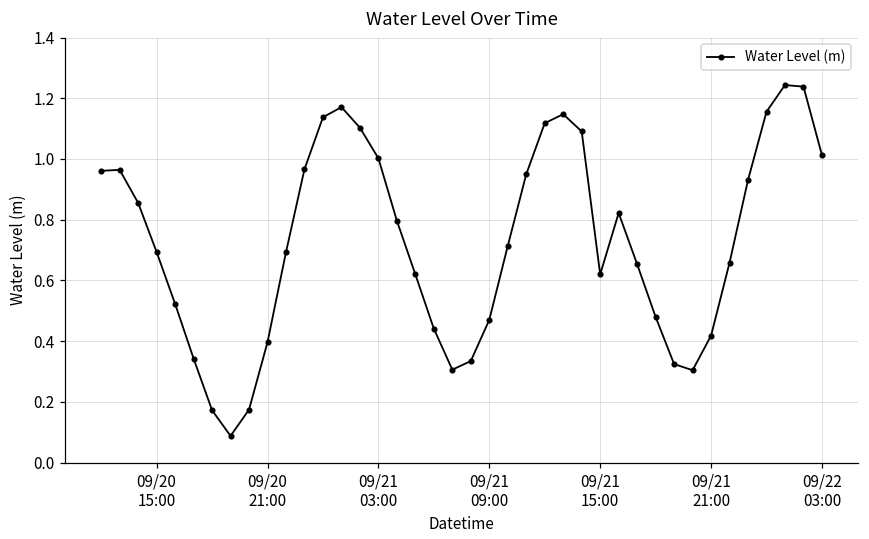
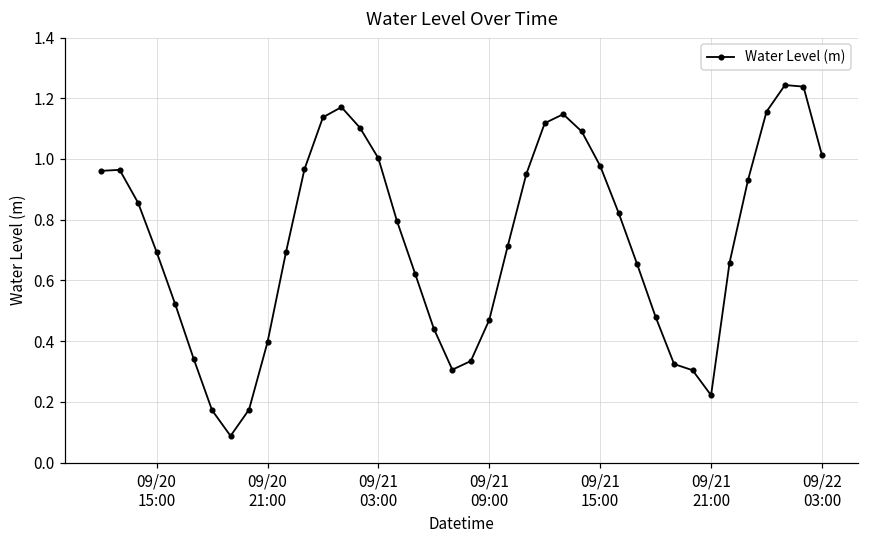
09/21 15:00: 0.62 -> 0.98
09/21 21:00: 0.42 -> 0.22
